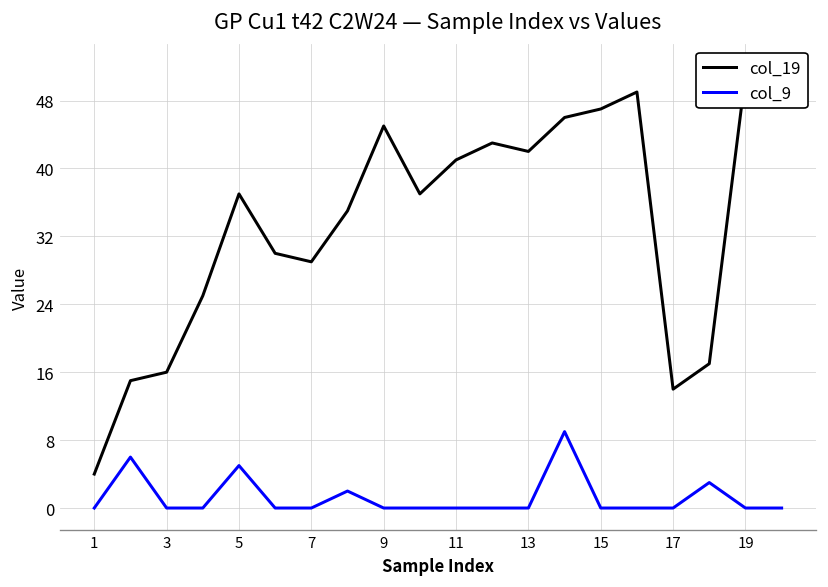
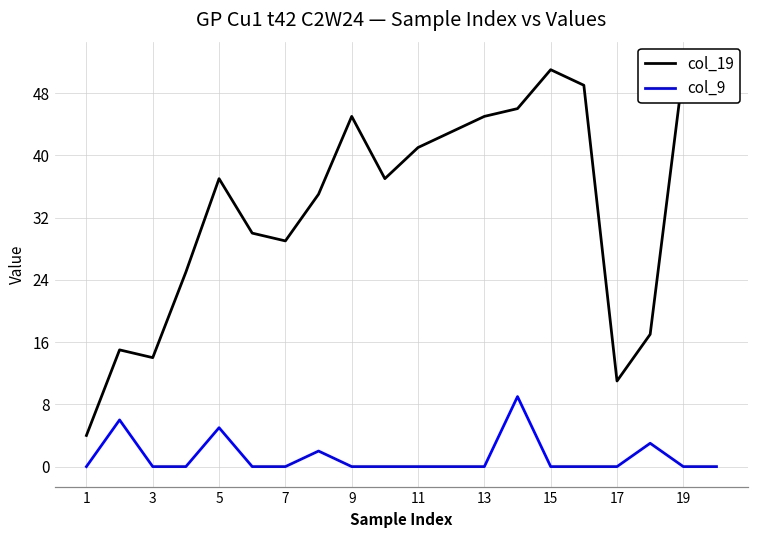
col_19, 3: 16 -> 14
col_19, 13: 42 -> 45
col_19, 15: 47 -> 51
col_19, 17: 14 -> 11
